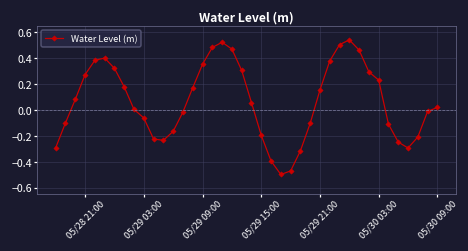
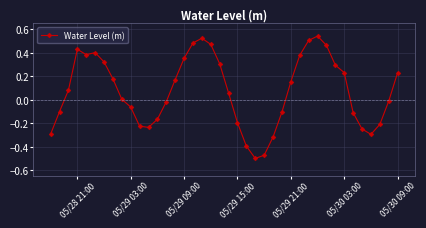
05/28 21:00: 0.27 -> 0.43
05/30 09:00: 0.02 -> 0.23
